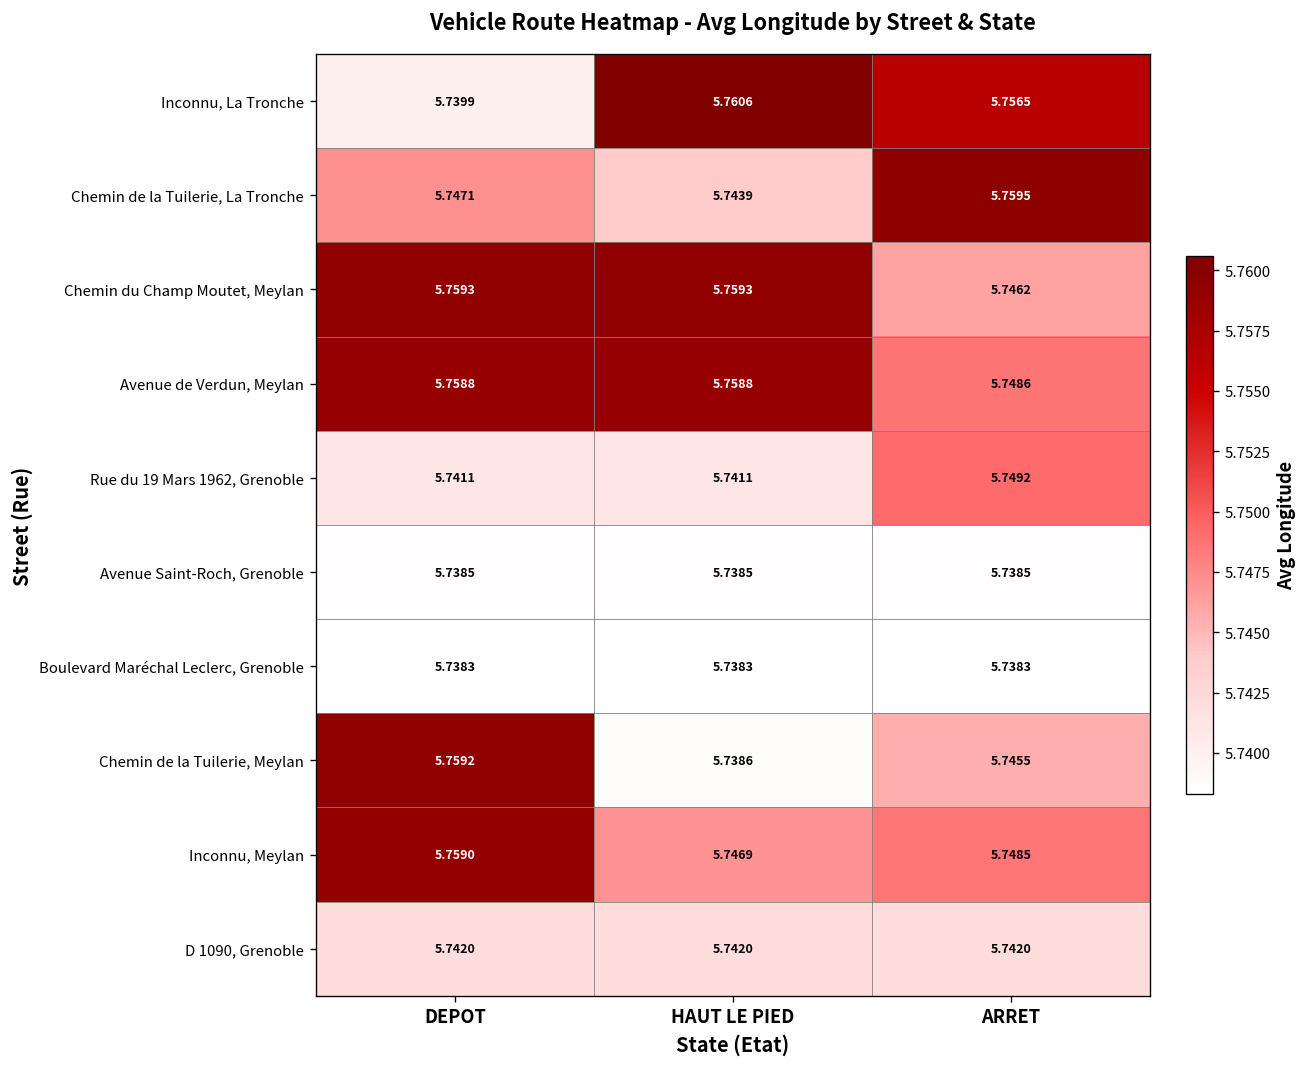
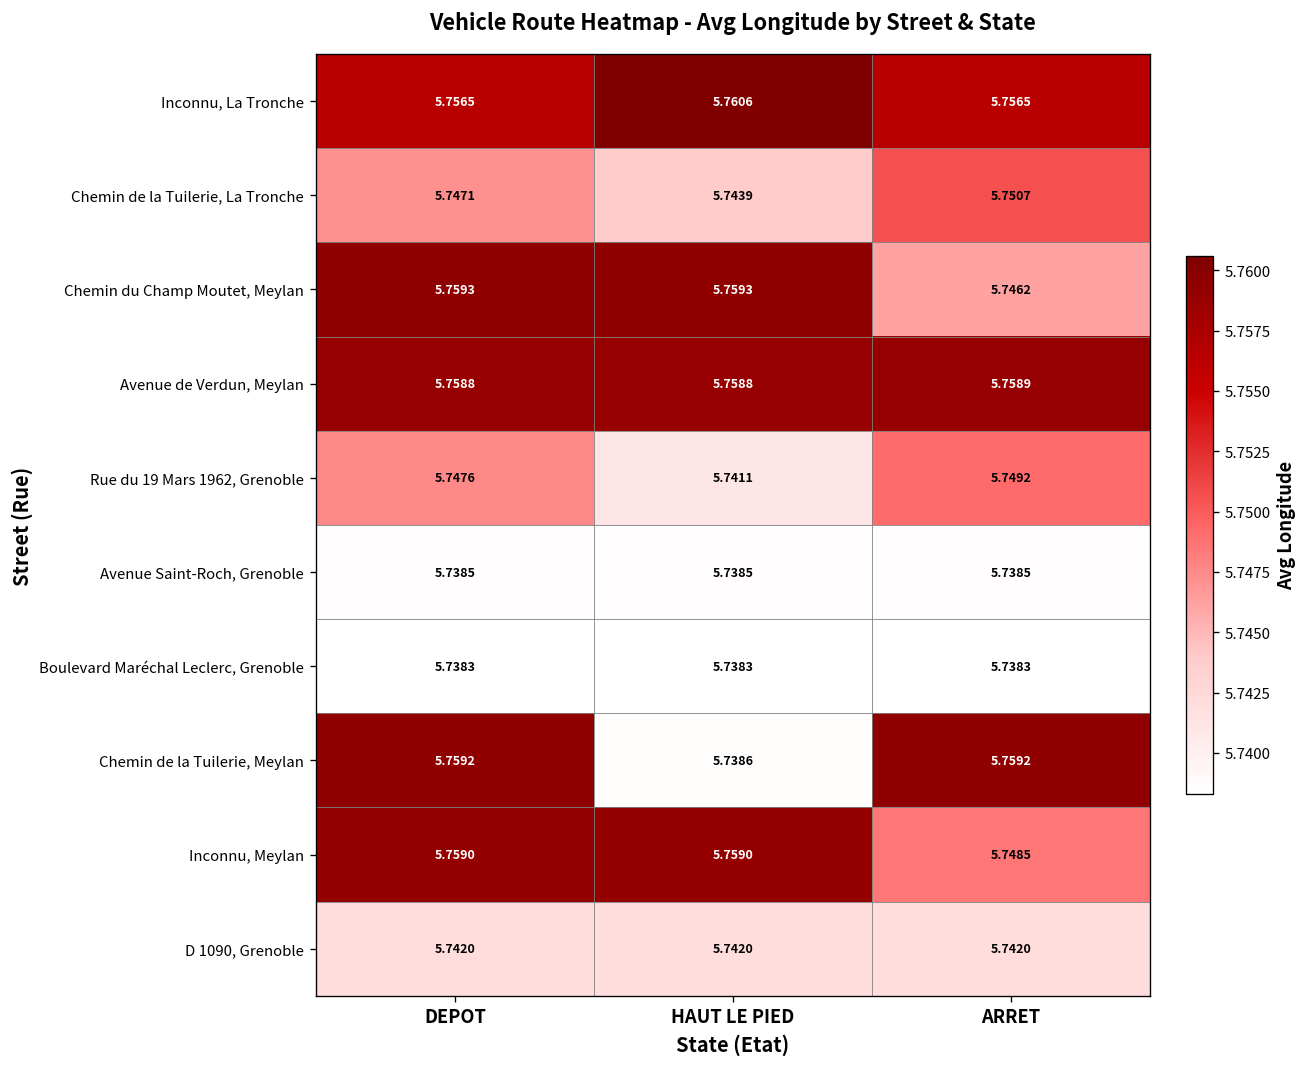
Inconnu, La Tronche, DEPOT: 5.7399 -> 5.7565
Chemin de la Tuilerie, La Tronche, ARRET: 5.7595 -> 5.7507
Avenue de Verdun, Meylan, ARRET: 5.7486 -> 5.7589
Rue du 19 Mars 1962, Grenoble, DEPOT: 5.7411 -> 5.7476
Chemin de la Tuilerie, Meylan, ARRET: 5.7455 -> 5.7592
Inconnu, Meylan, HAUT LE PIED: 5.7469 -> 5.7590
